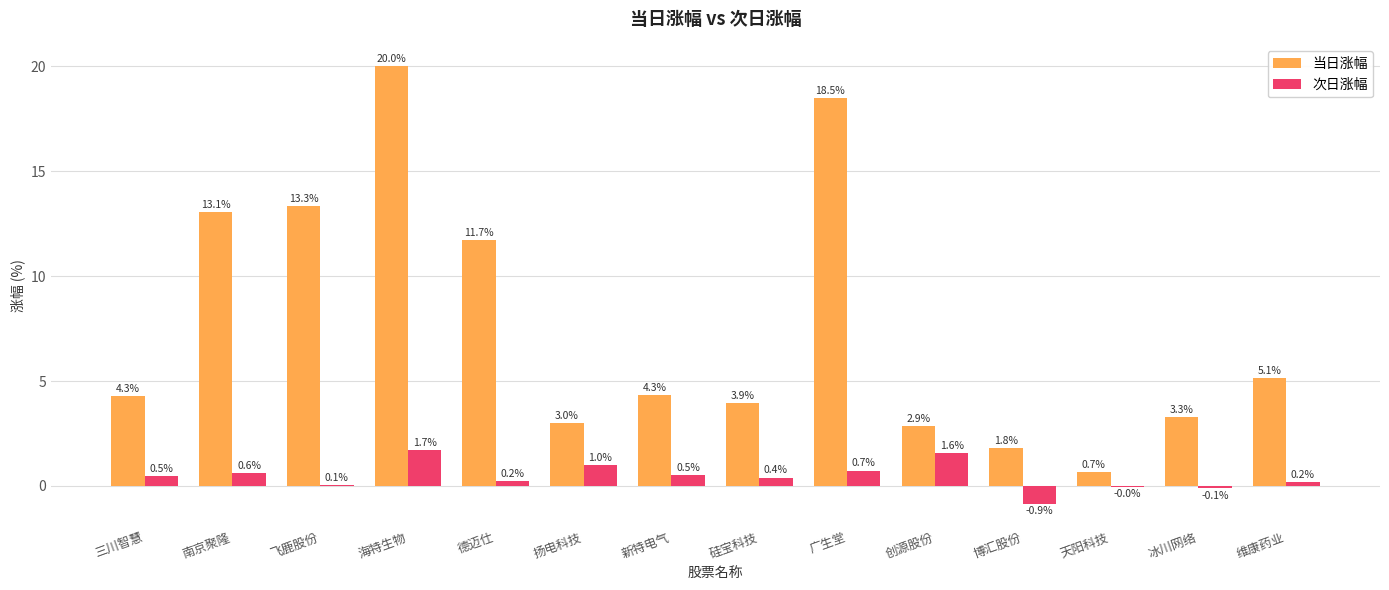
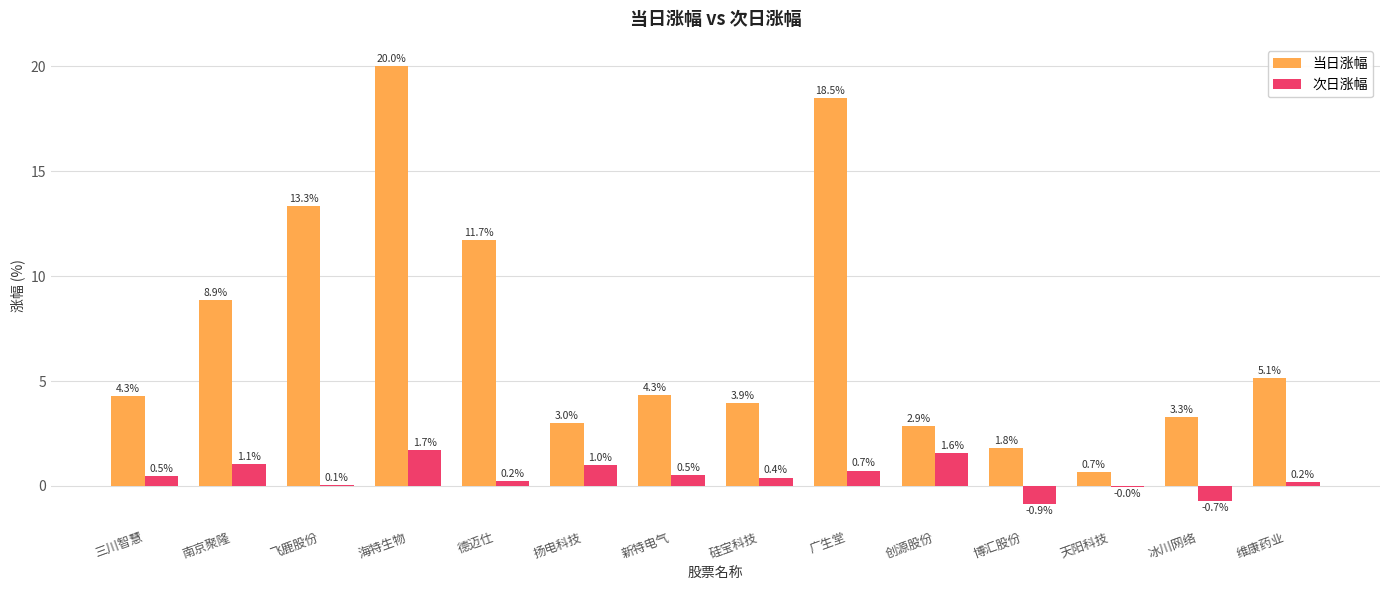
当日涨幅, 南京聚隆: 13.1% -> 8.9%
次日涨幅, 南京聚隆: 0.6% -> 1.1%
次日涨幅, 冰川网络: -0.1% -> -0.7%
